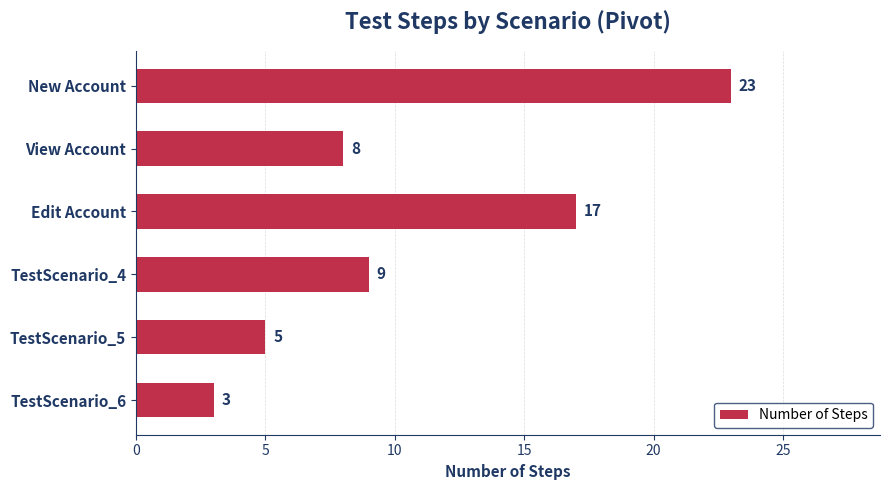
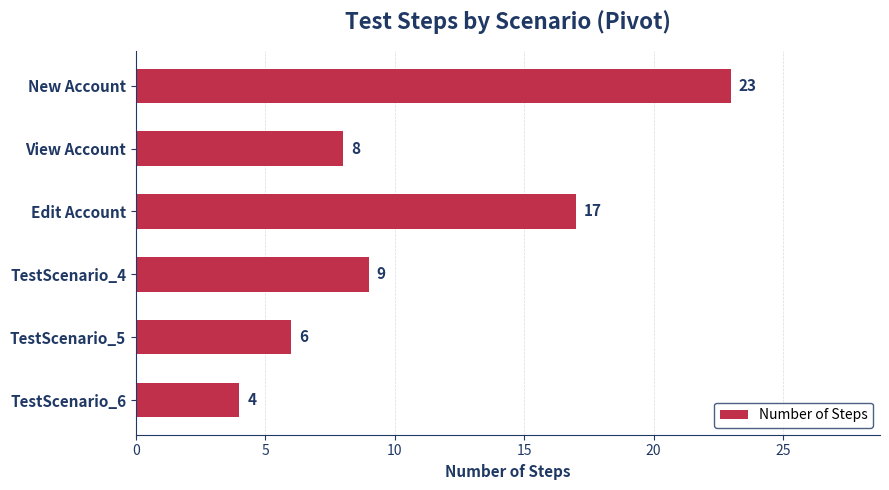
TestScenario_5: 5 -> 6
TestScenario_6: 3 -> 4
